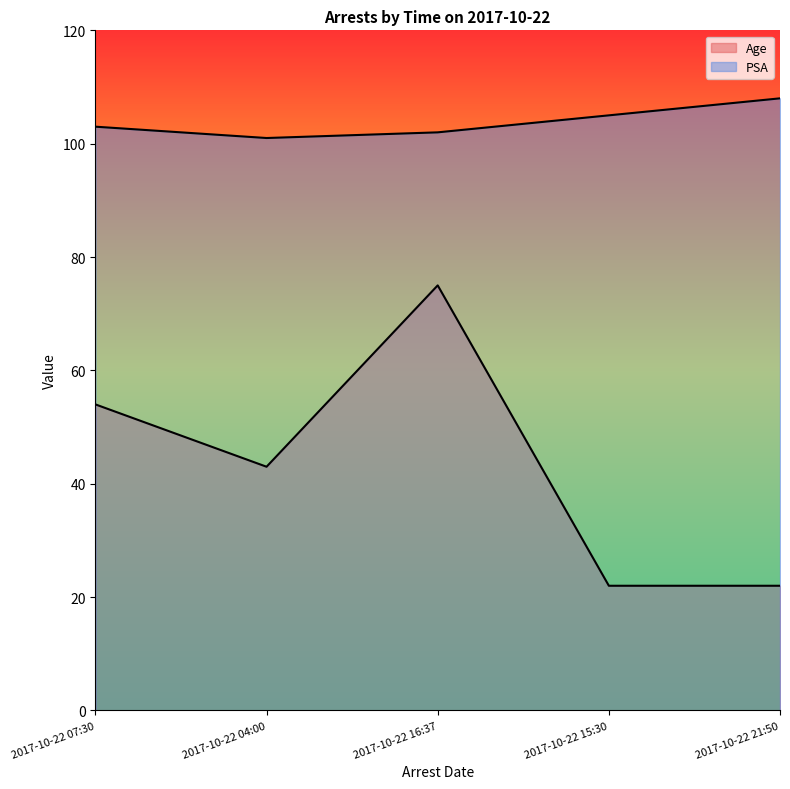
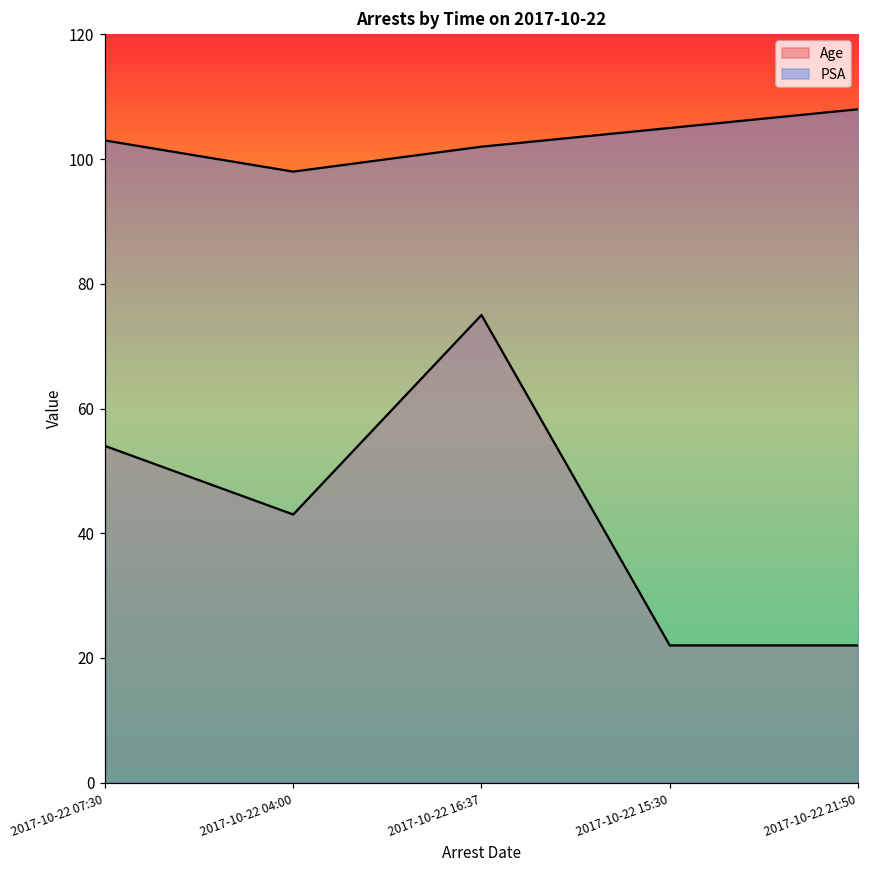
PSA, 2017-10-22 04:00: 101 -> 98
